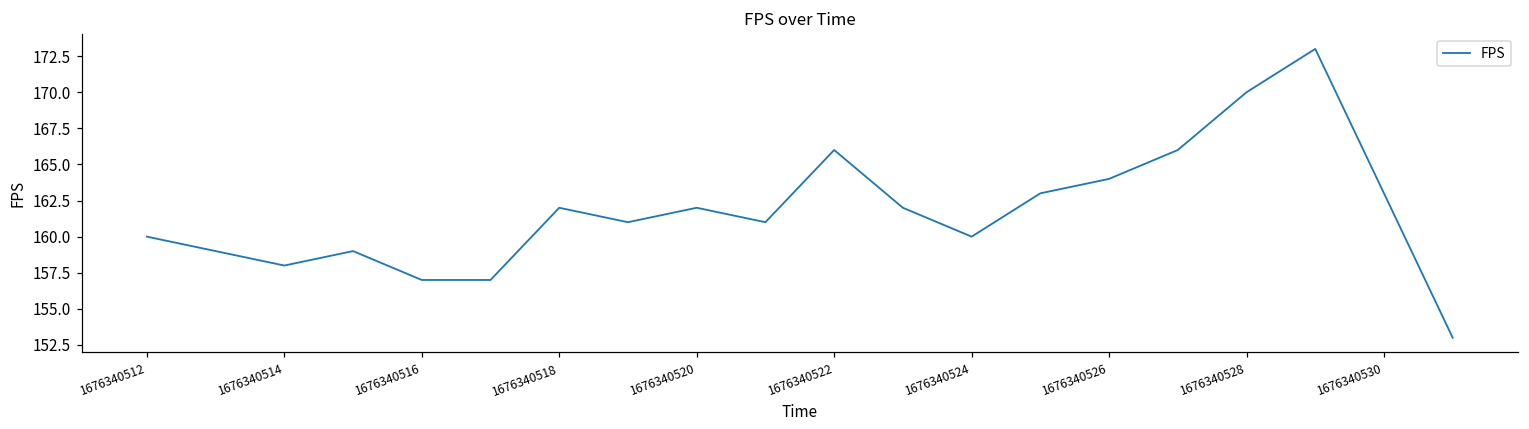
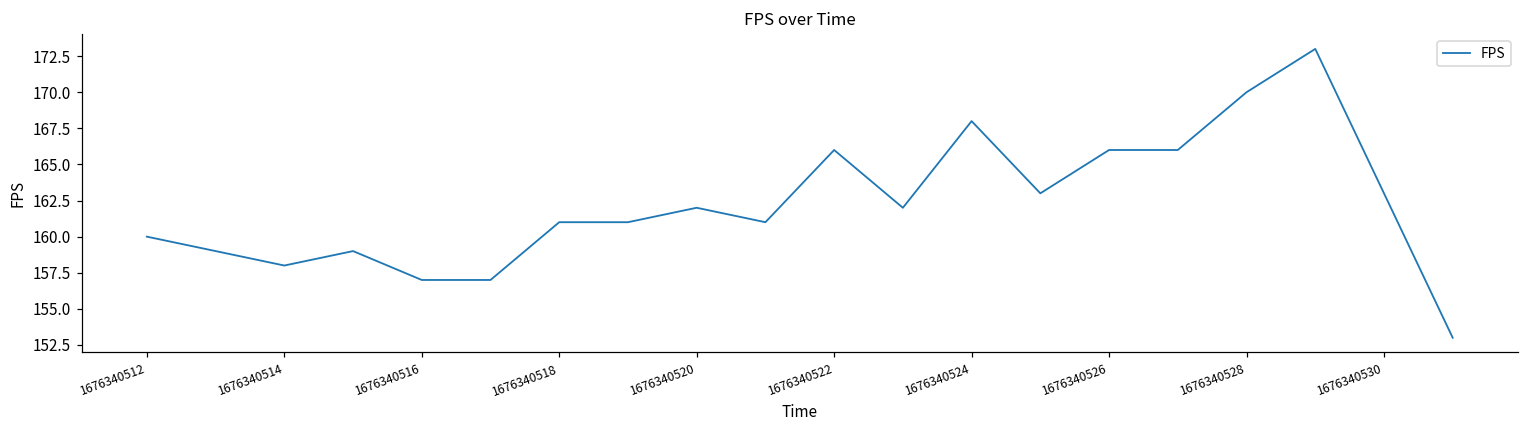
1676340518: 162 -> 161
1676340524: 160 -> 168
1676340526: 164 -> 166
